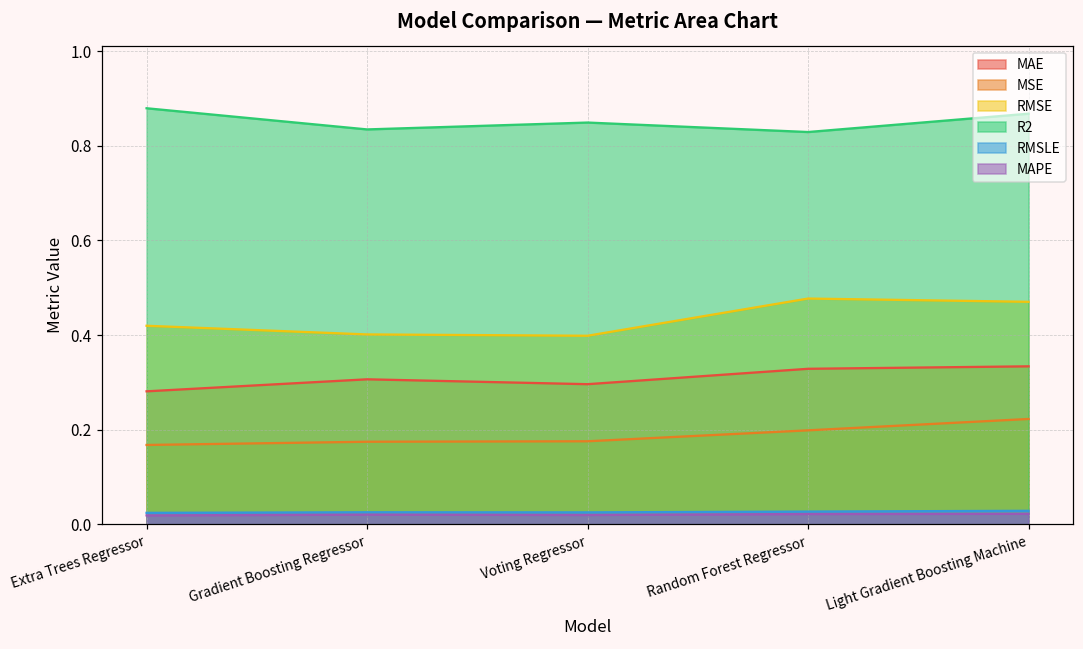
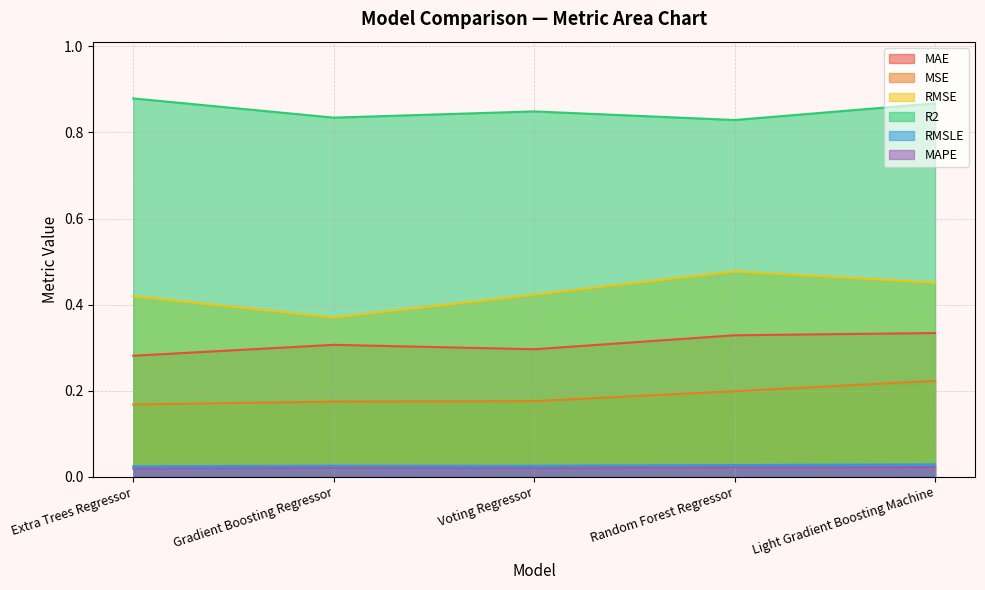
RMSE, Gradient Boosting Regressor: 0.40 -> 0.37
RMSE, Voting Regressor: 0.40 -> 0.42
RMSE, Light Gradient Boosting Machine: 0.47 -> 0.45
